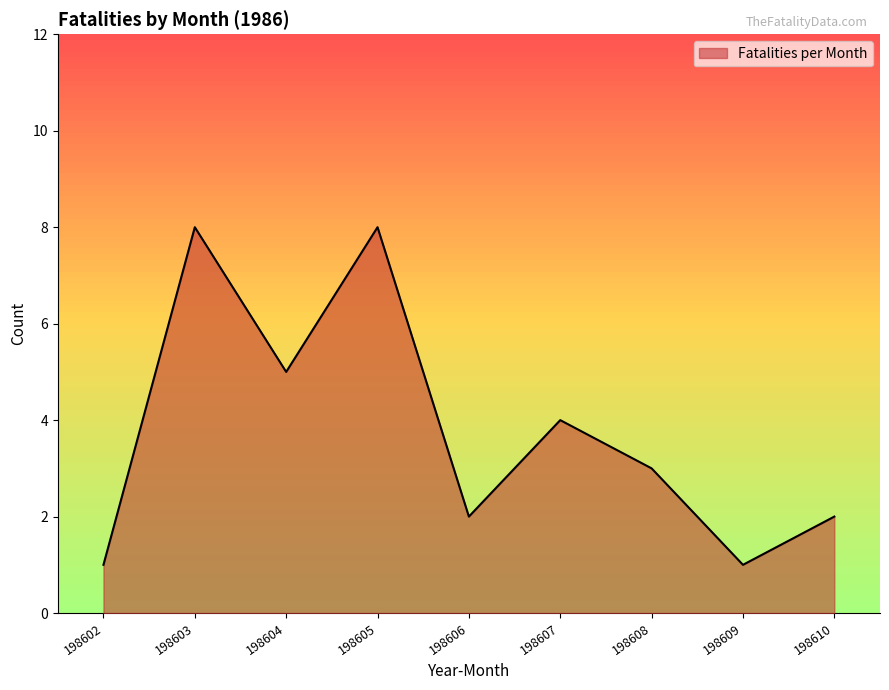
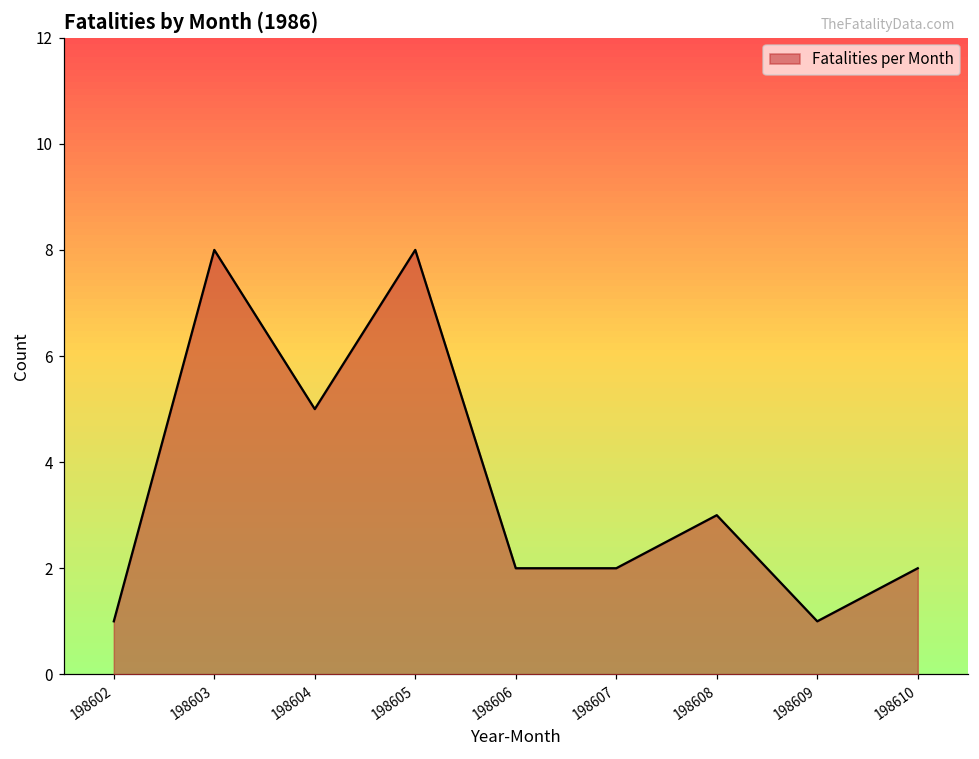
Fatalities per Month, 198607: 4 -> 2
